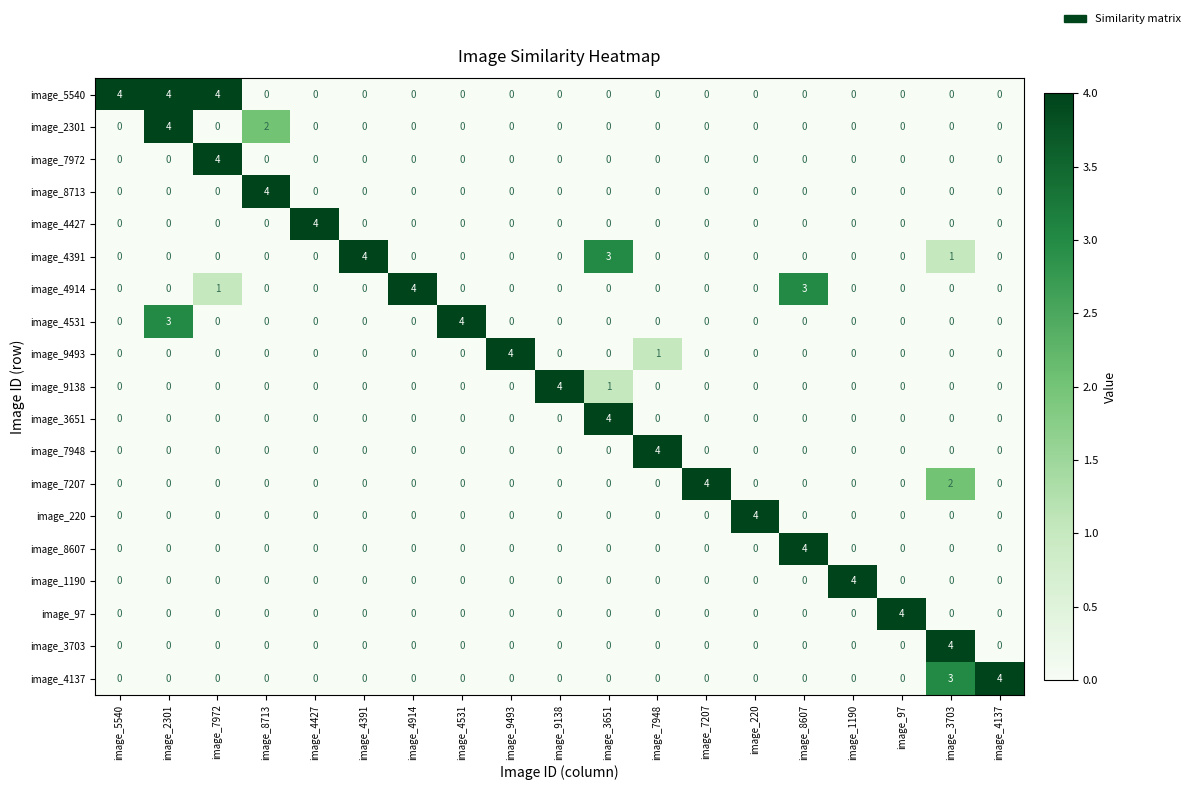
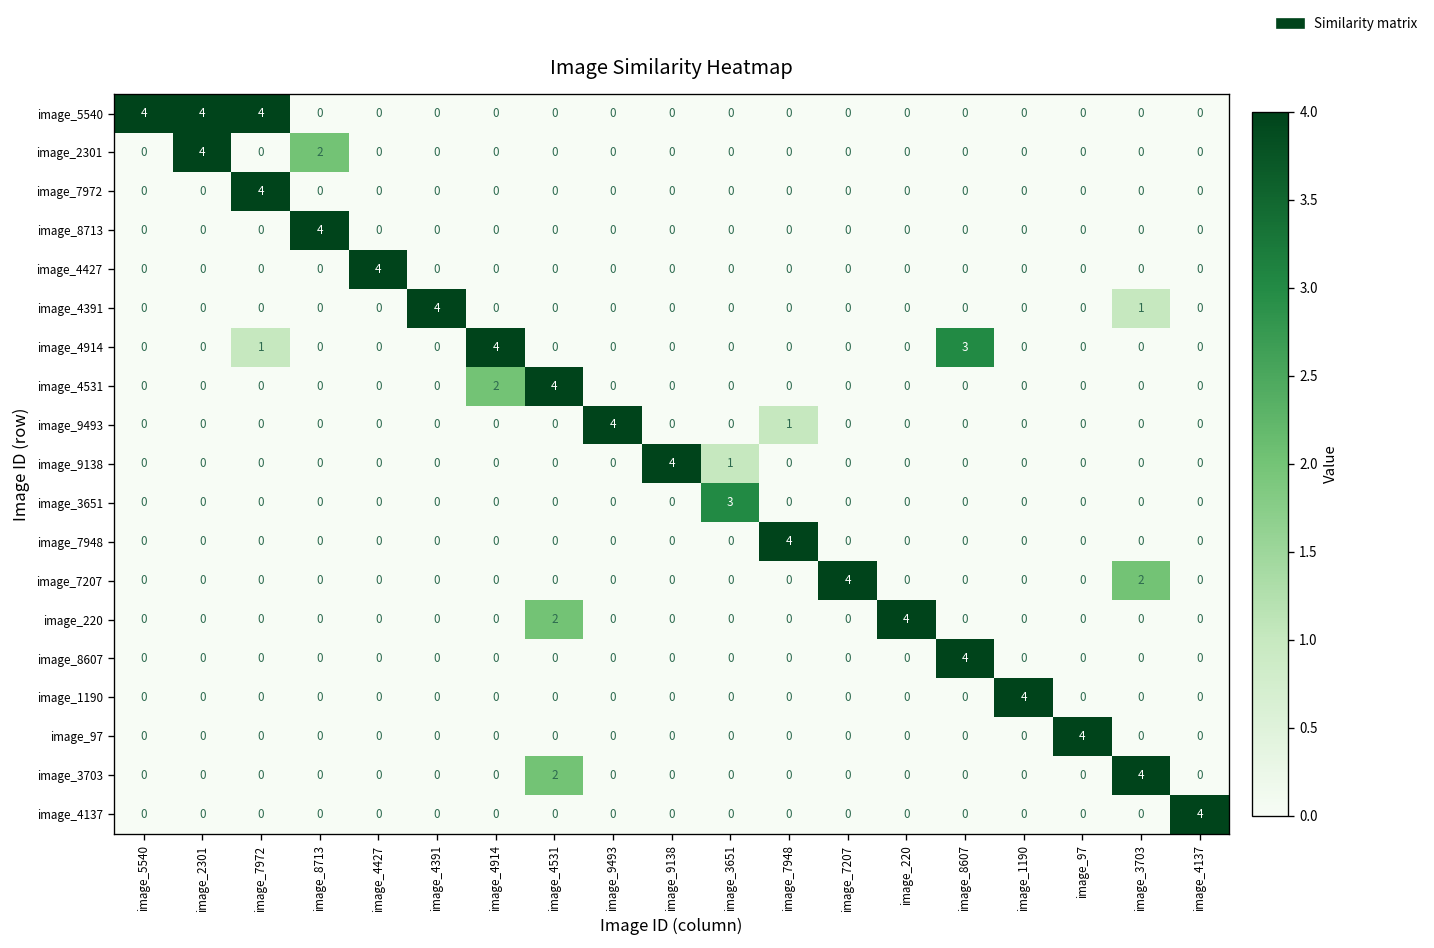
image_4391, image_3651: 3 -> 0
image_4531, image_2301: 3 -> 0
image_4531, image_4914: 0 -> 2
image_3651, image_3651: 4 -> 3
image_220, image_4531: 0 -> 2
image_3703, image_4531: 0 -> 2
image_4137, image_3703: 3 -> 0
